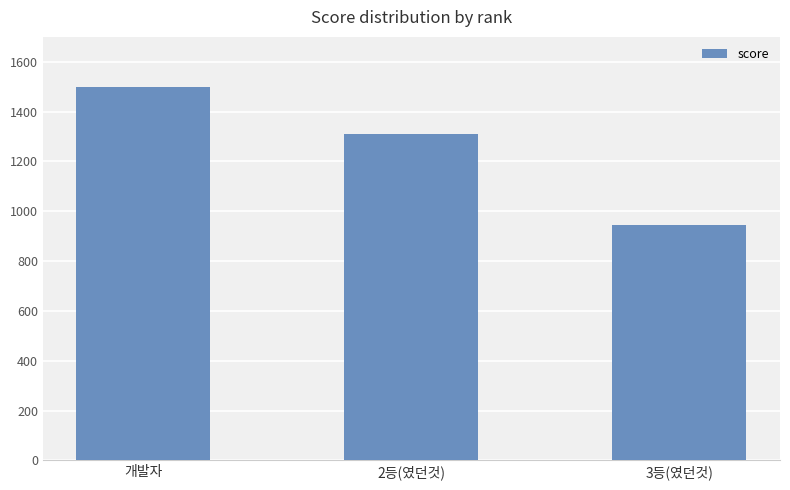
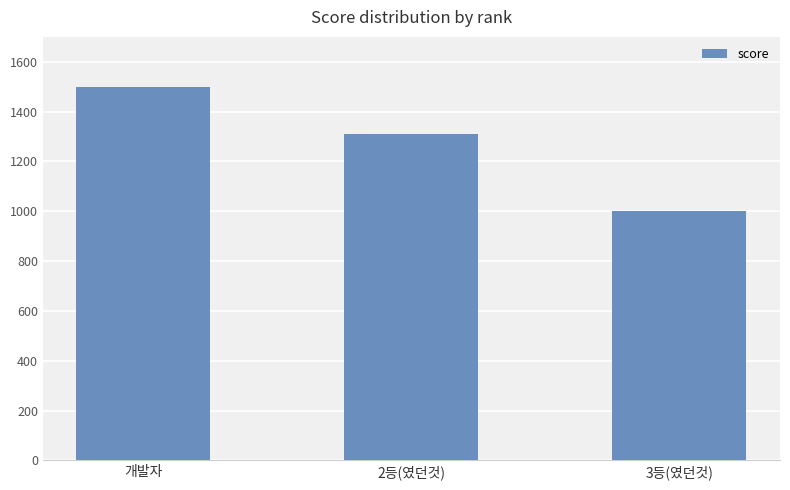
3등(였던것): 940 -> 1000
